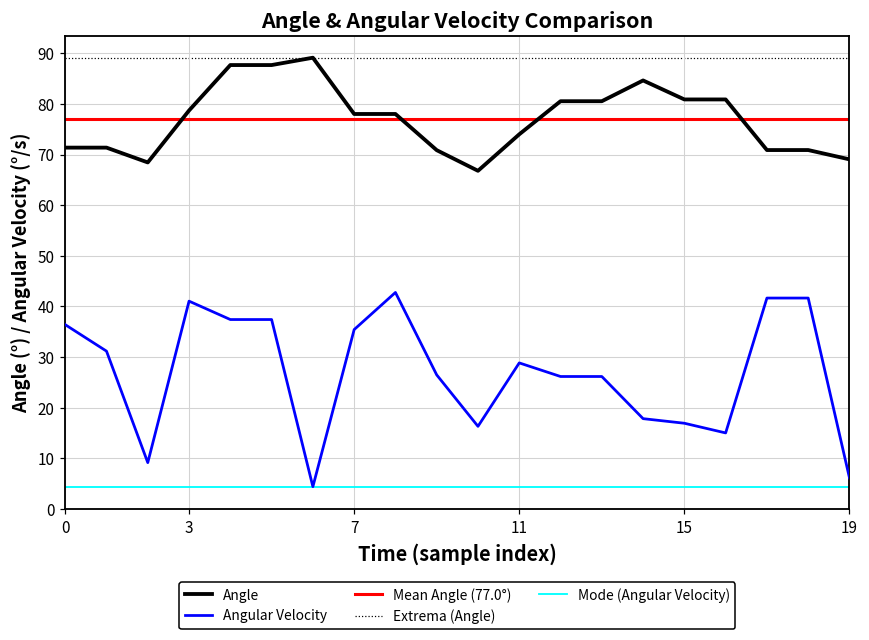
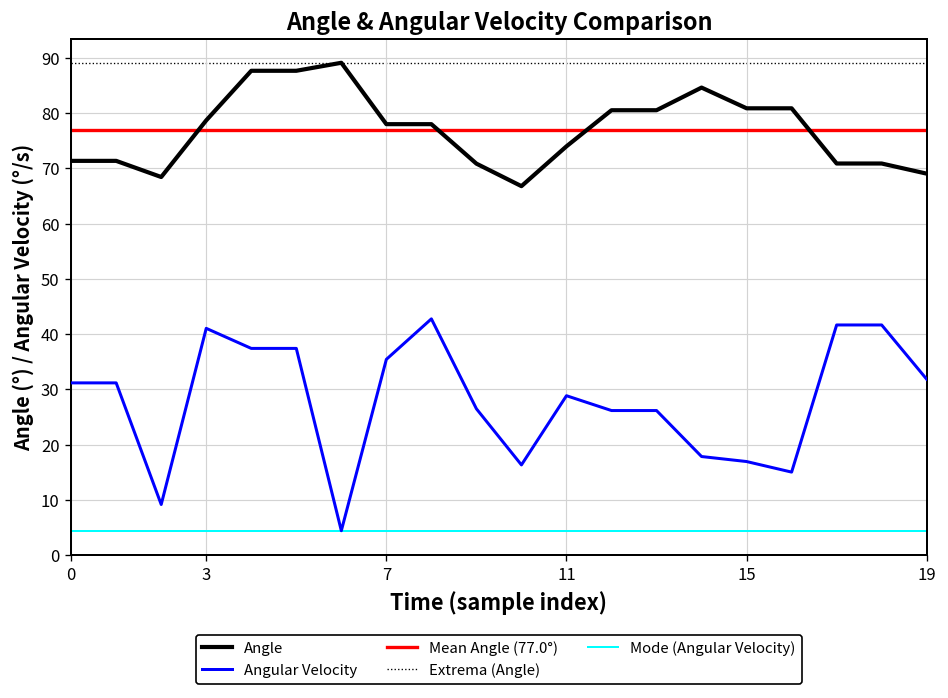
Angular Velocity, 0: 36 -> 31
Angular Velocity, 19: 6 -> 32
